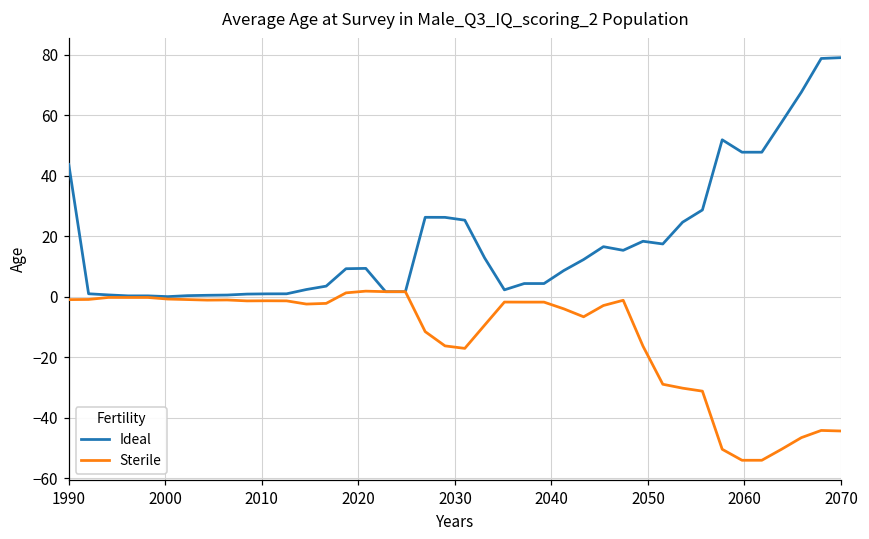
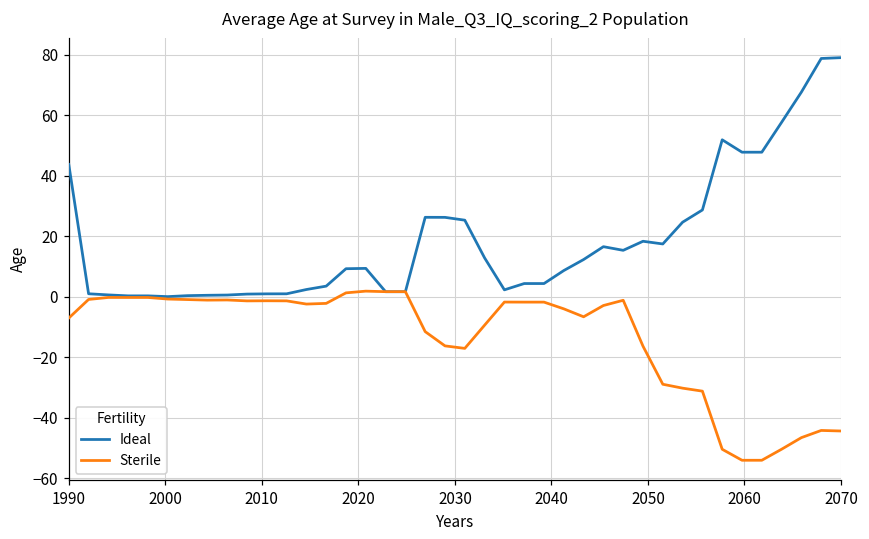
Sterile, 1990: -1 -> -7
